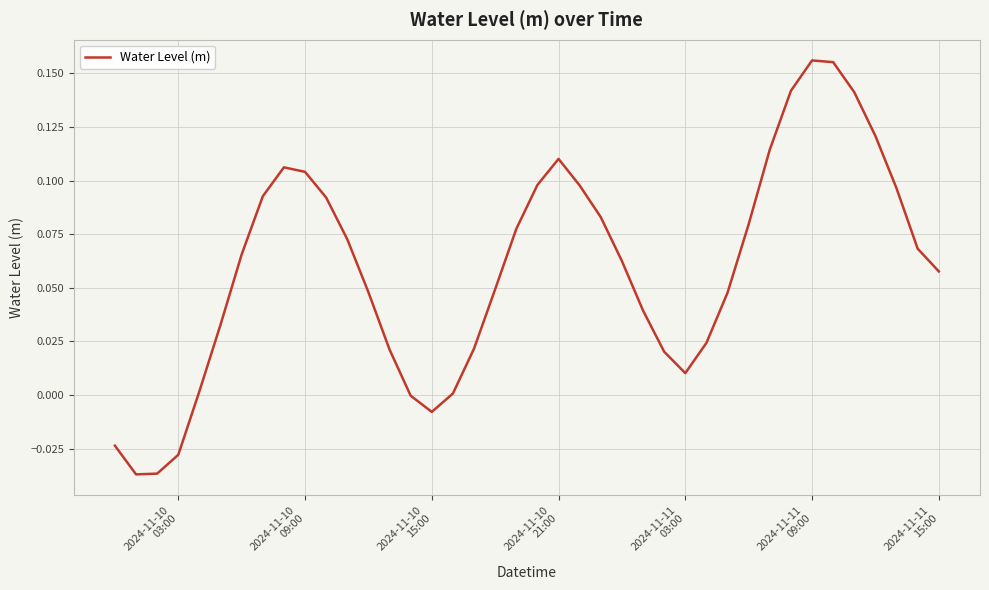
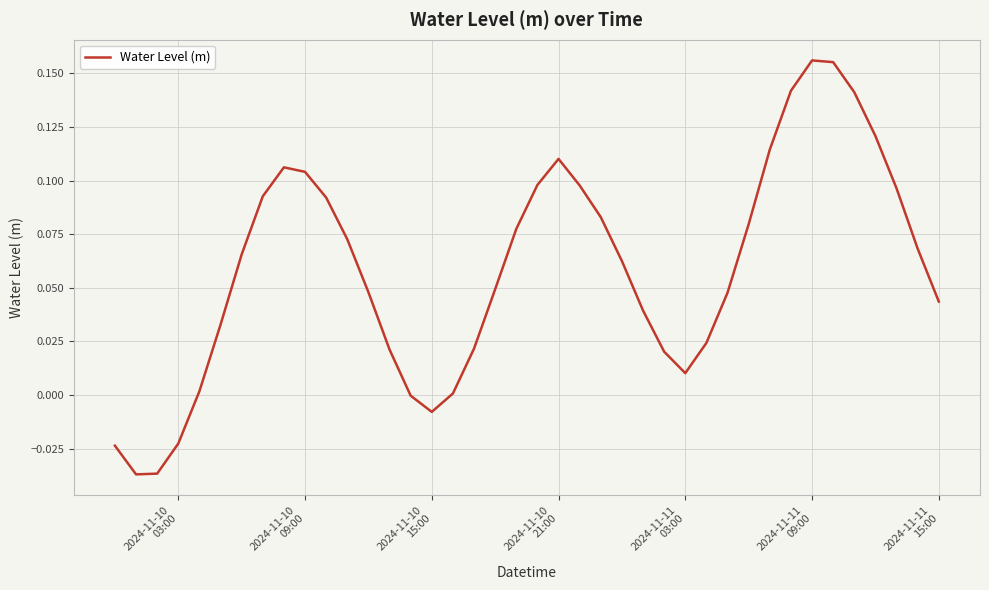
2024-11-10 03:00: -0.028 -> -0.023
2024-11-11 15:00: 0.058 -> 0.044
